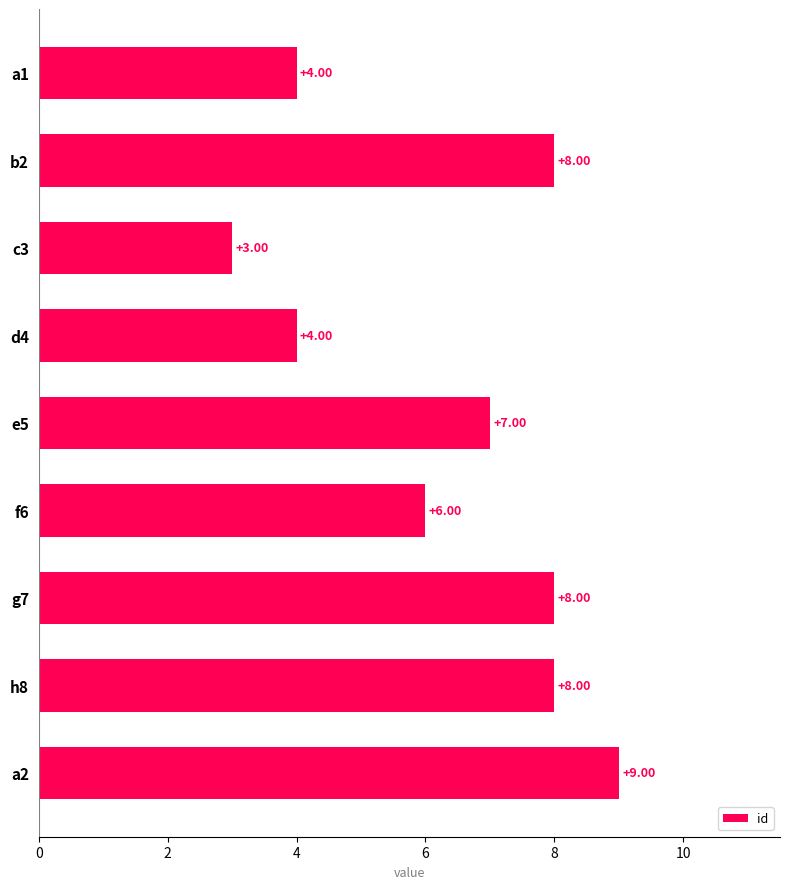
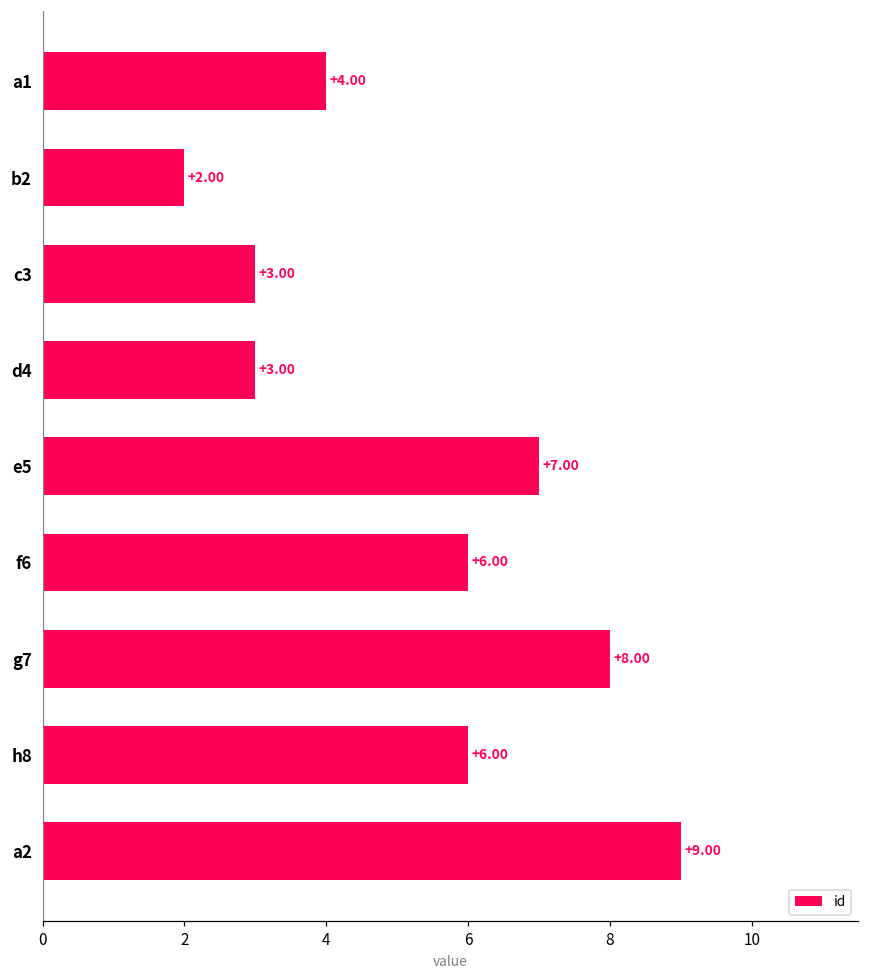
b2: +8.00 -> +2.00
d4: +4.00 -> +3.00
h8: +8.00 -> +6.00
